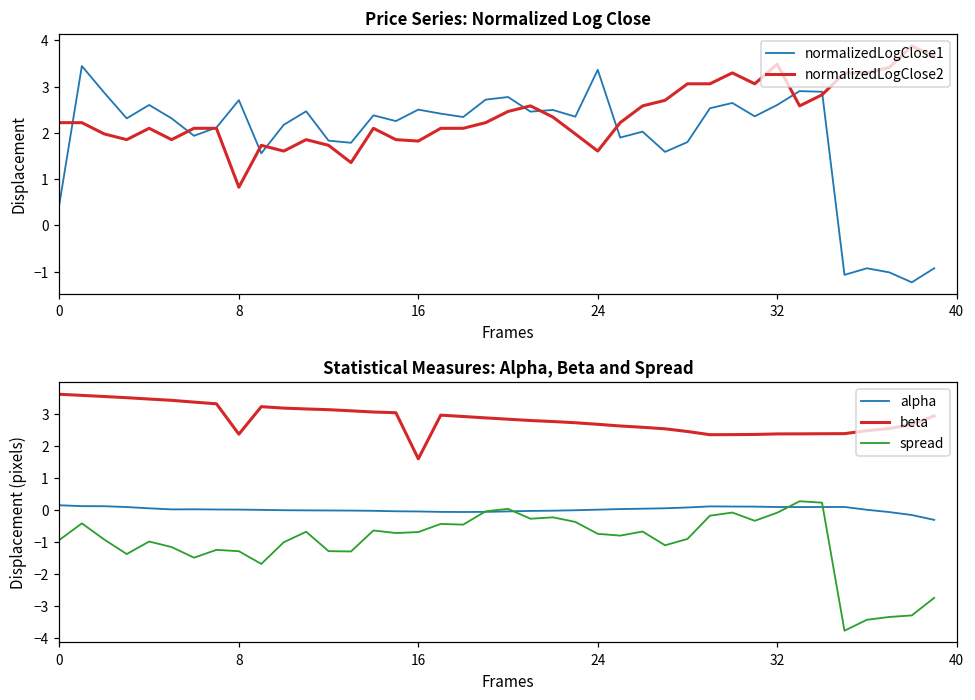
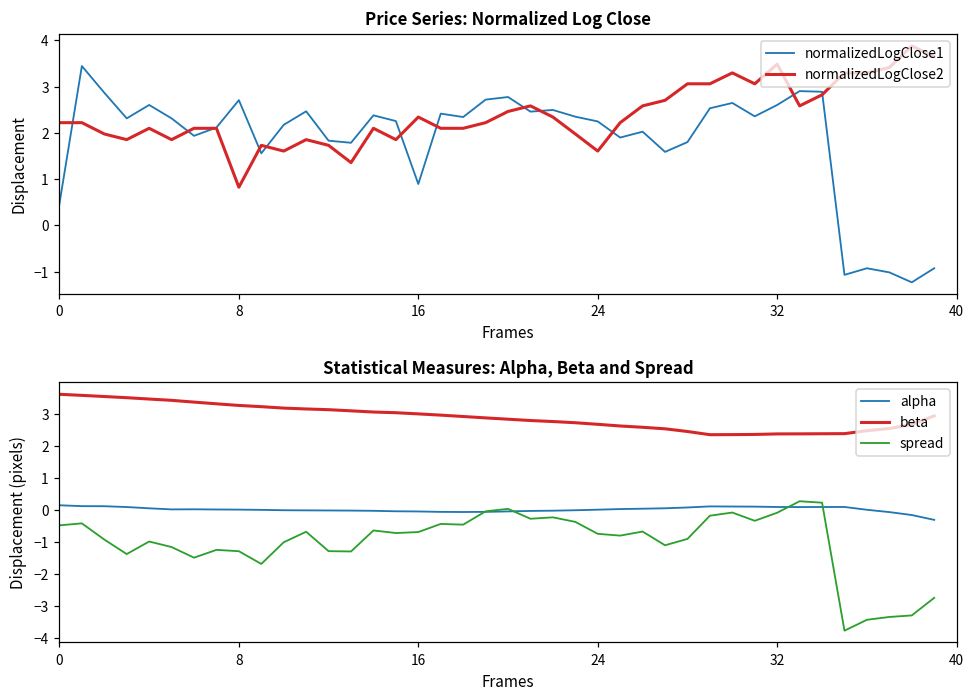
Price Series: Normalized Log Close, normalizedLogClose1, 16: 2.5 -> 0.9
Price Series: Normalized Log Close, normalizedLogClose2, 16: 1.8 -> 2.3
Price Series: Normalized Log Close, normalizedLogClose1, 24: 3.4 -> 2.2
Statistical Measures: Alpha, Beta and Spread, spread, 0: -0.9 -> -0.5
Statistical Measures: Alpha, Beta and Spread, beta, 8: 2.4 -> 3.3
Statistical Measures: Alpha, Beta and Spread, beta, 16: 1.6 -> 3.0
